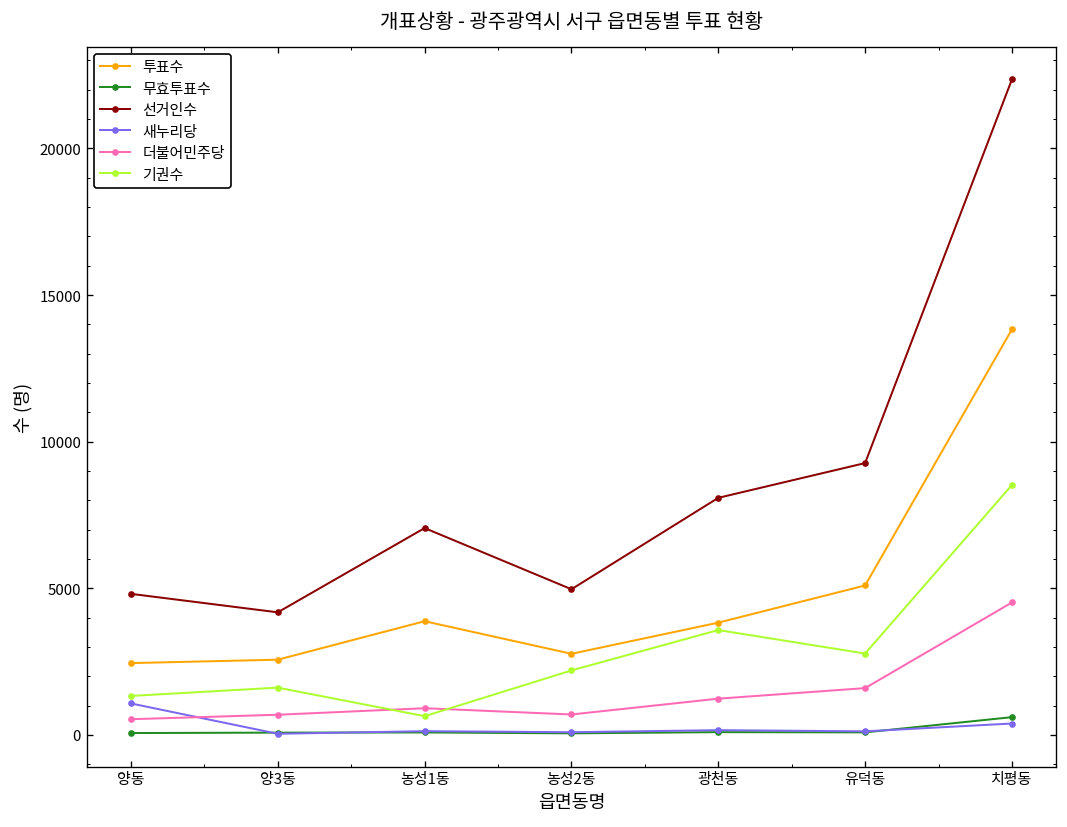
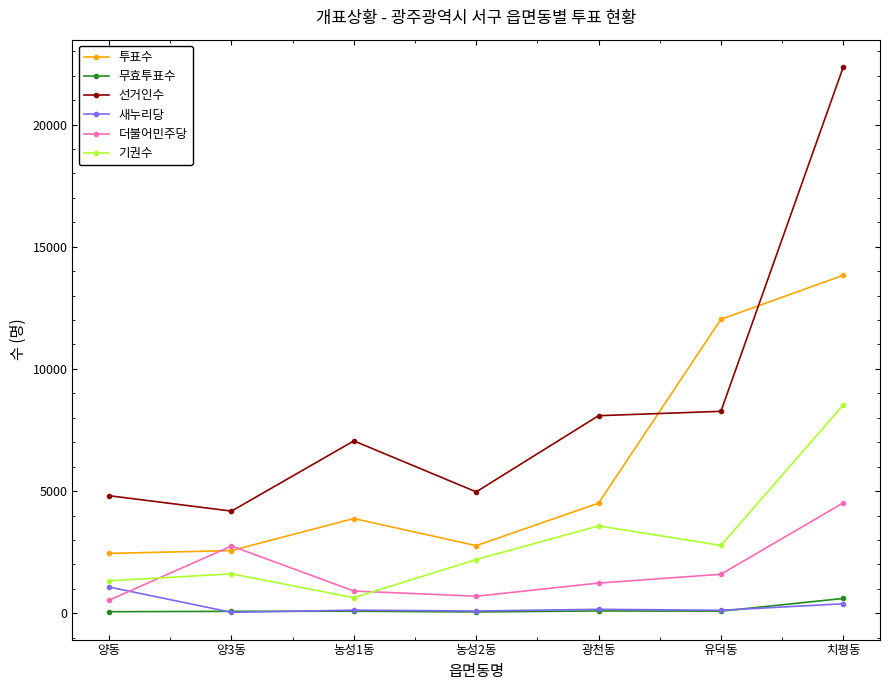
더불어민주당, 양3동: 700 -> 2800
투표수, 광천동: 3800 -> 4500
투표수, 유덕동: 5100 -> 12000
선거인수, 유덕동: 9300 -> 8300
